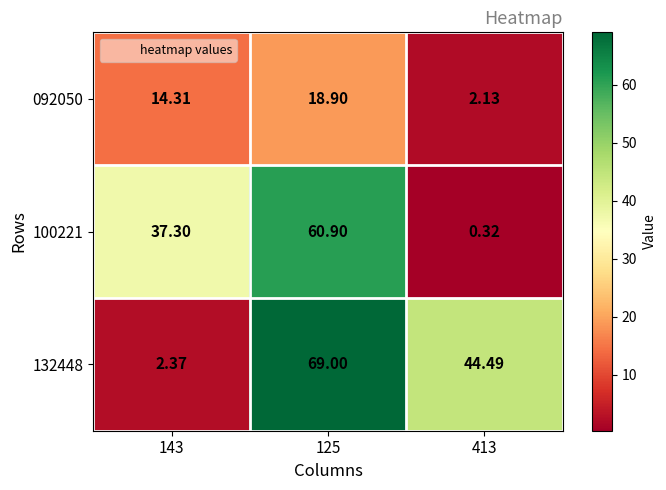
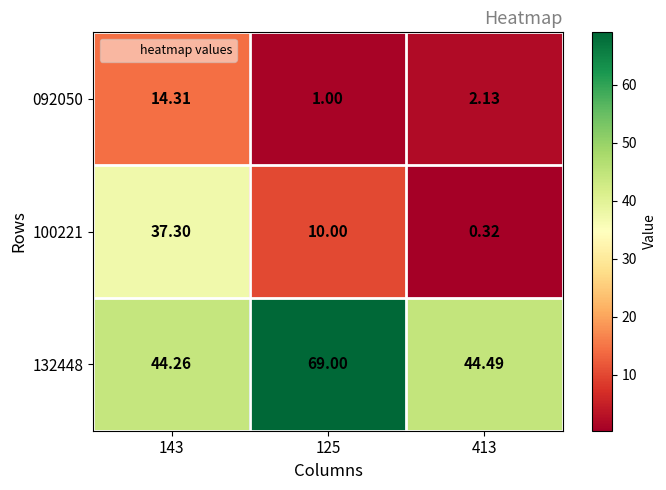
092050, 125: 18.90 -> 1.00
100221, 125: 60.90 -> 10.00
132448, 143: 2.37 -> 44.26
